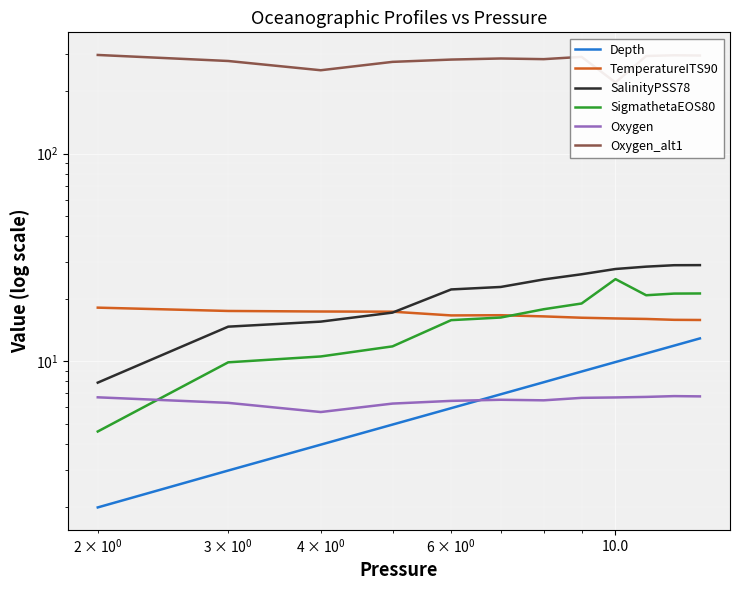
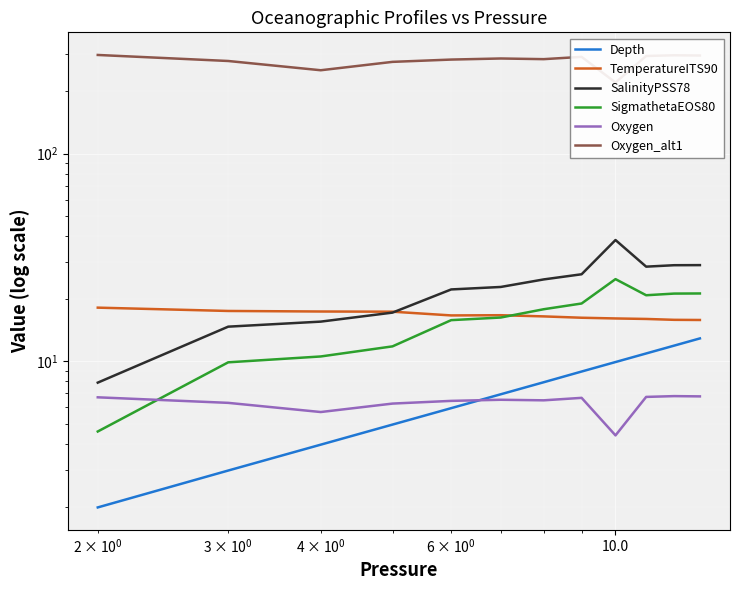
SalinityPSS78, 10.0: 28 -> 38
Oxygen, 10.0: 6.7 -> 4.4
